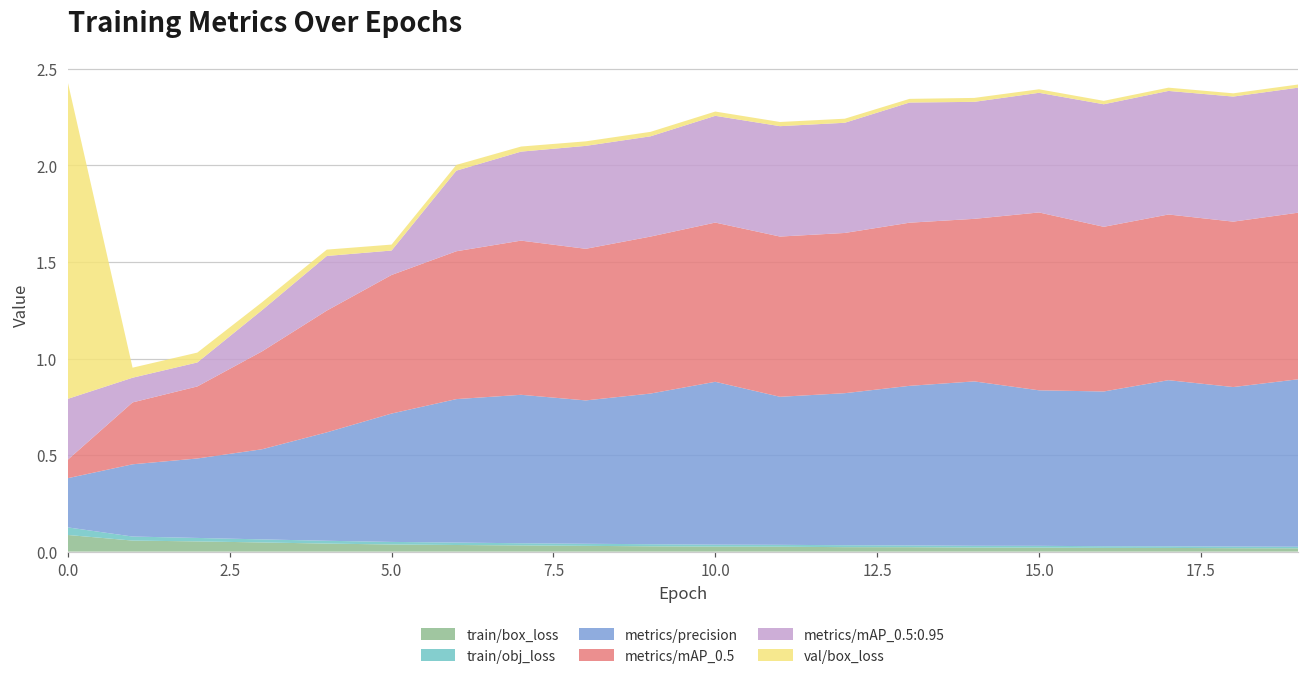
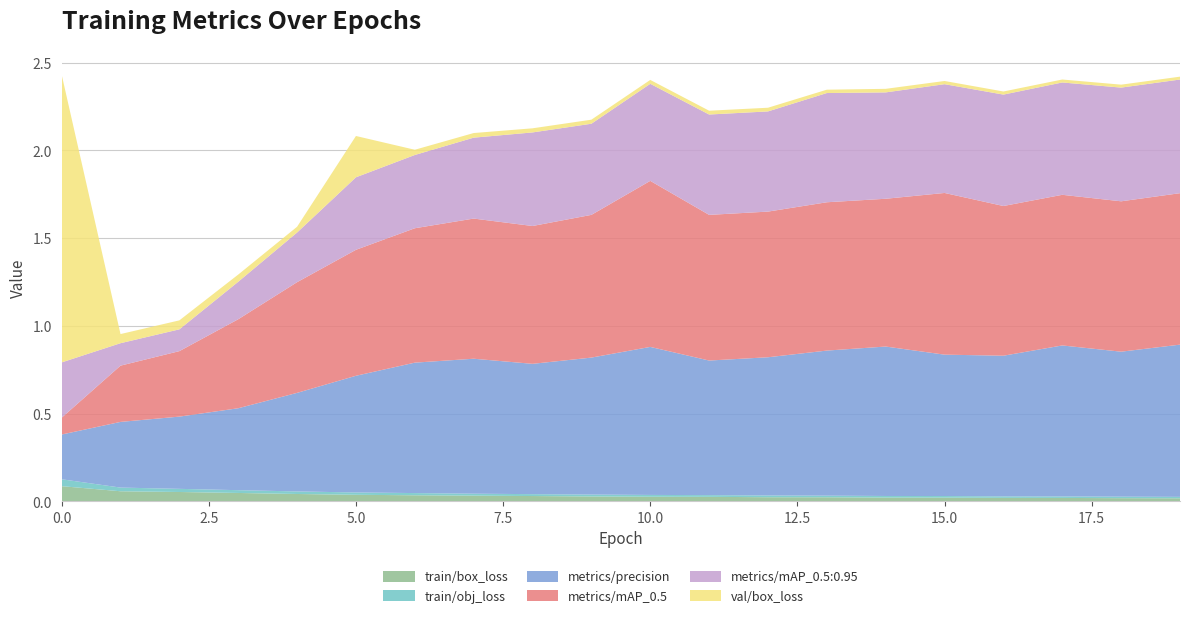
metrics/mAP_0.5:0.95, 5.0: 0.13 -> 0.41
val/box_loss, 5.0: 0.03 -> 0.24
metrics/mAP_0.5, 10.0: 0.82 -> 0.95
